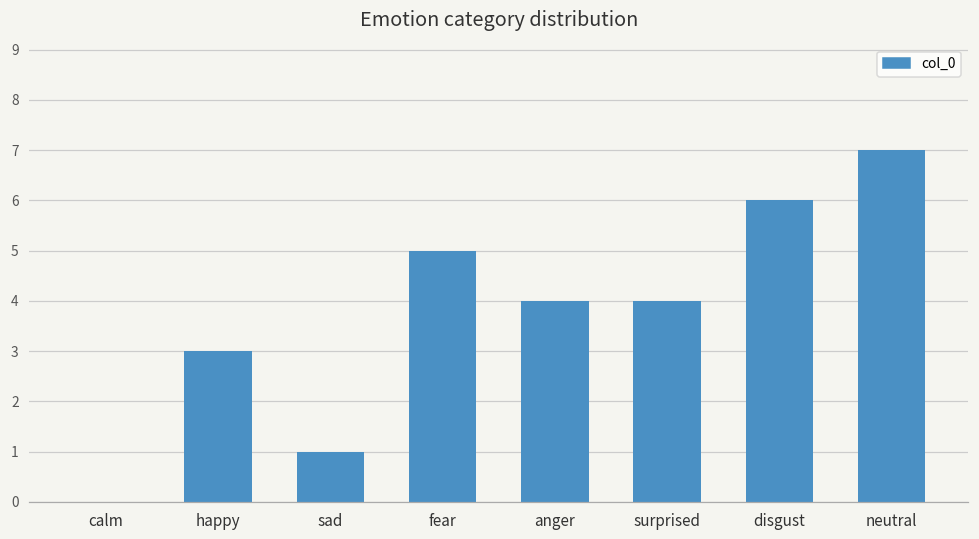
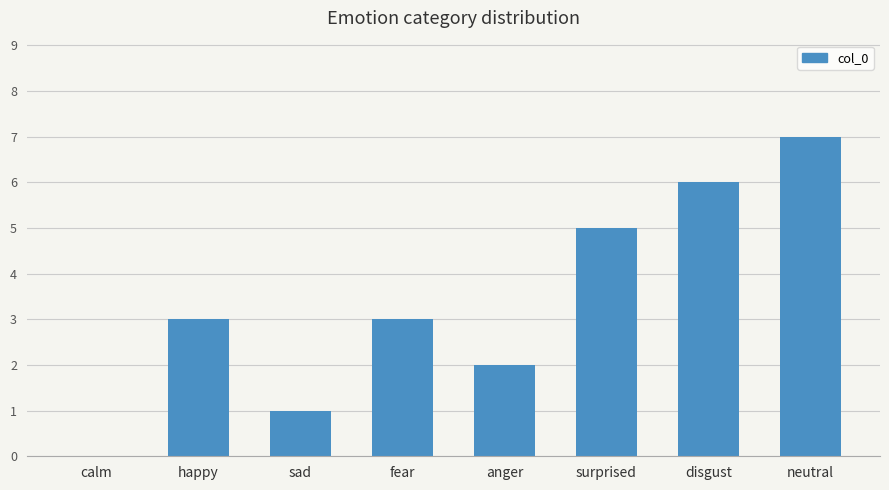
fear: 5 -> 3
anger: 4 -> 2
surprised: 4 -> 5
